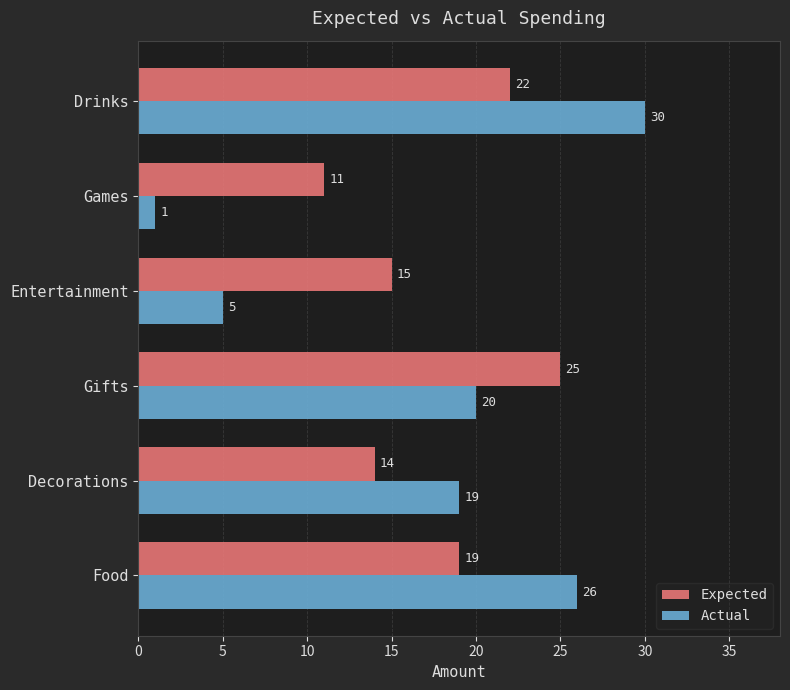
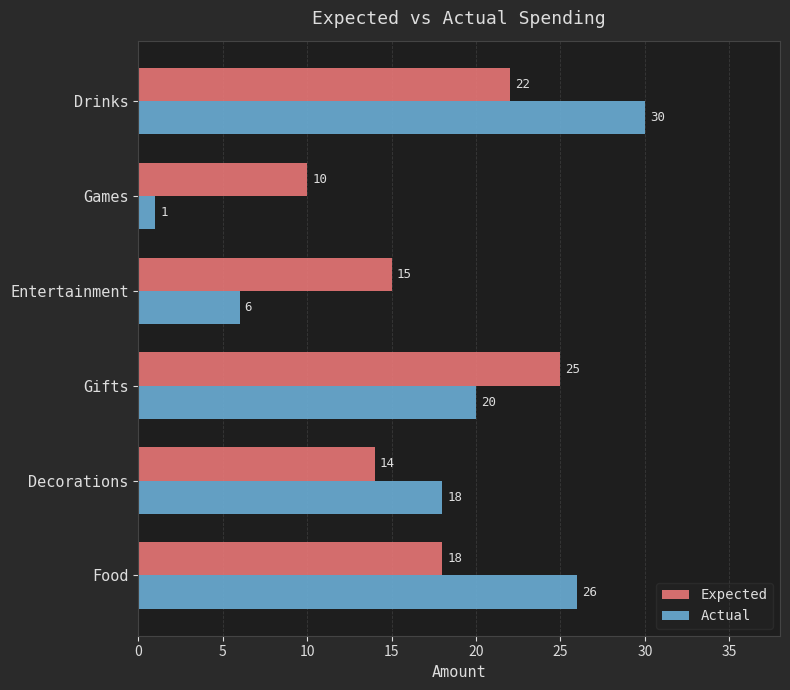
Expected, Games: 11 -> 10
Actual, Entertainment: 5 -> 6
Actual, Decorations: 19 -> 18
Expected, Food: 19 -> 18
